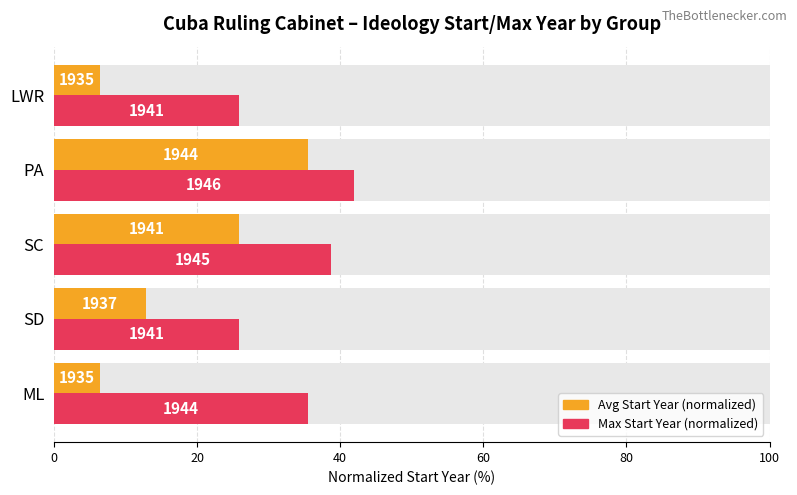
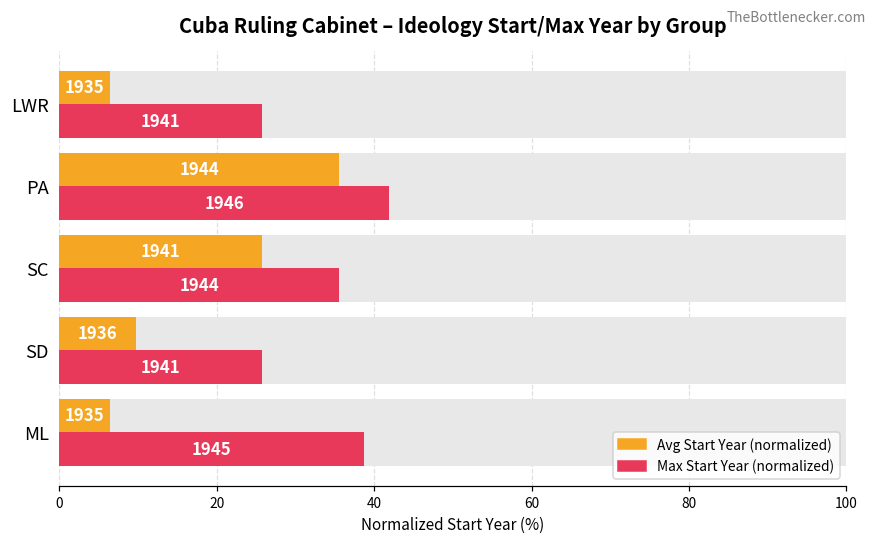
Max Start Year (normalized), SC: 1945 -> 1944
Avg Start Year (normalized), SD: 1937 -> 1936
Max Start Year (normalized), ML: 1944 -> 1945
